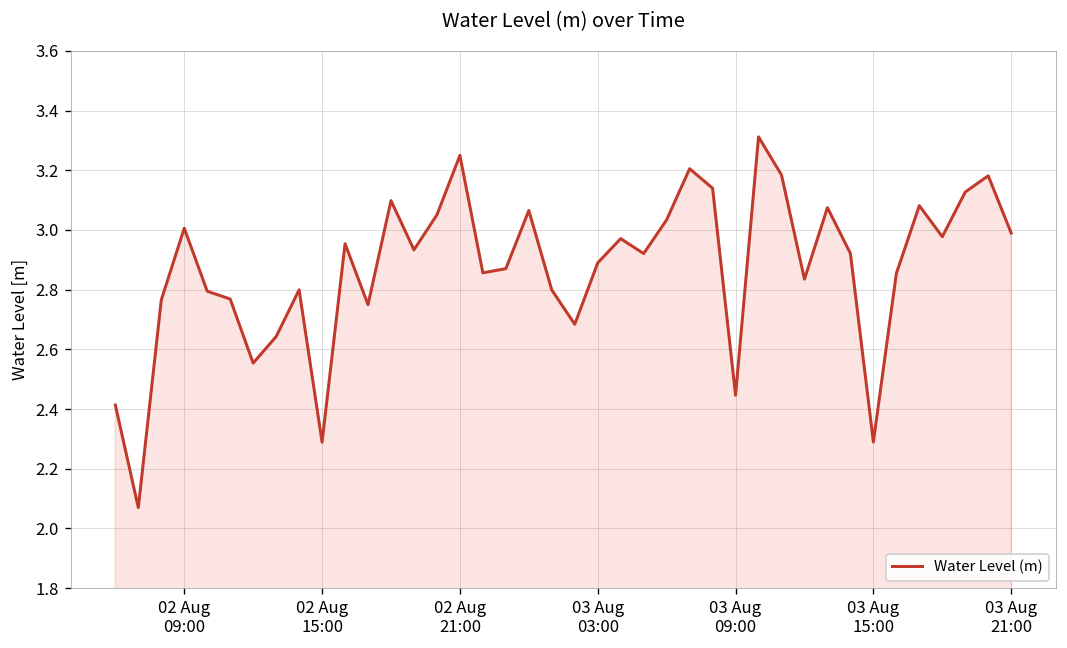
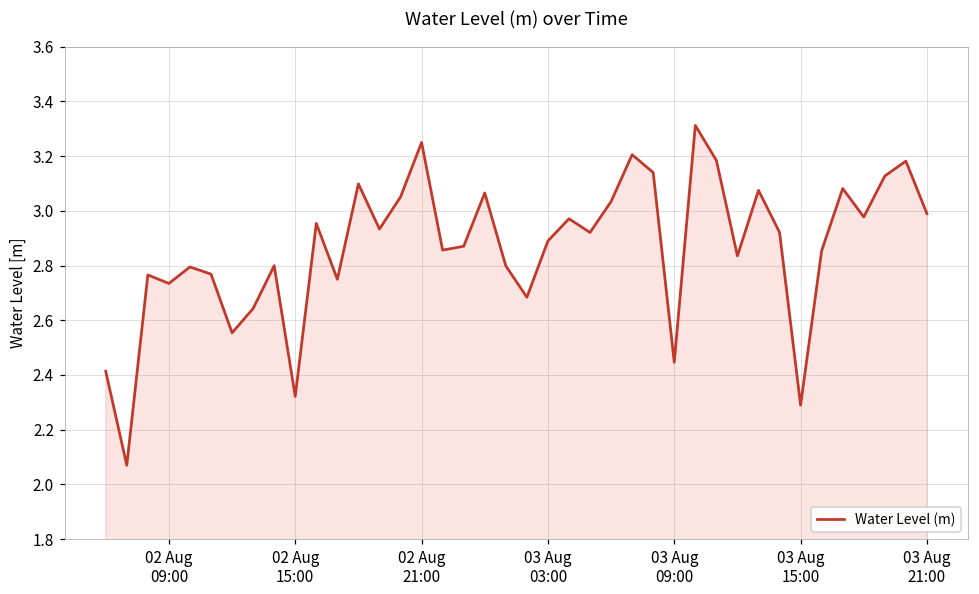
02 Aug 09:00: 3.01 -> 2.73
02 Aug 15:00: 2.29 -> 2.32
